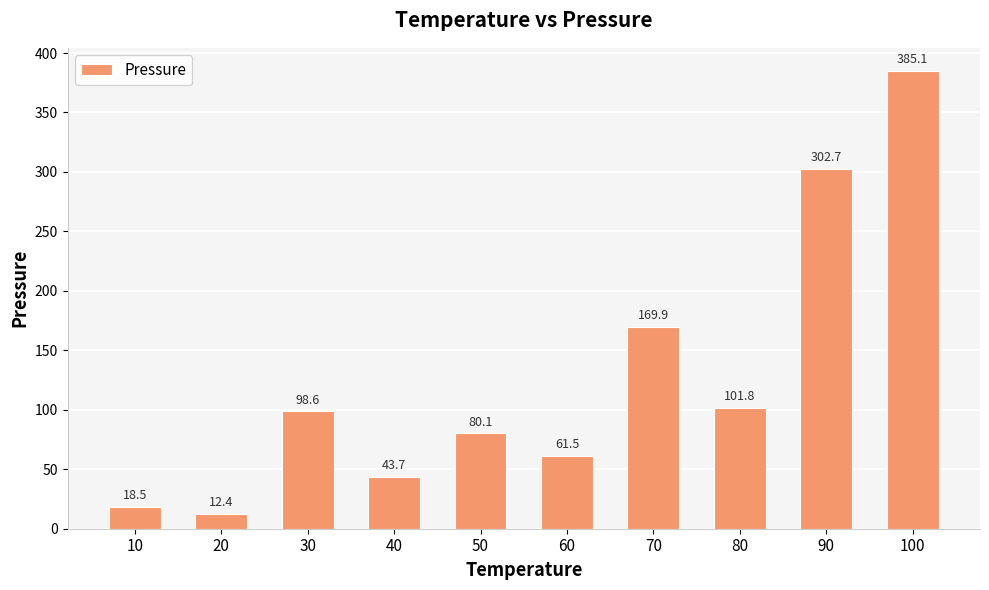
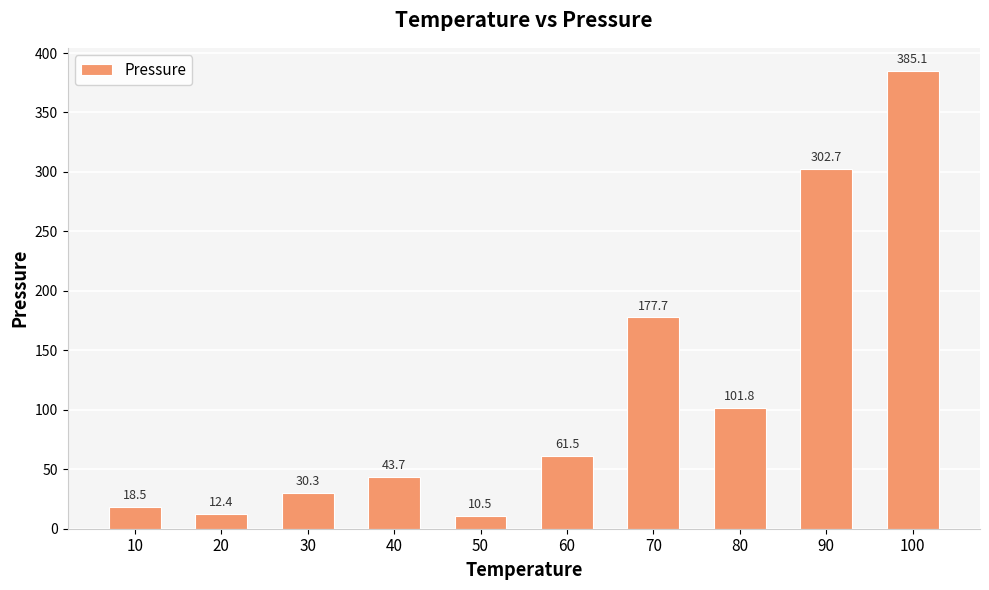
30: 98.6 -> 30.3
50: 80.1 -> 10.5
70: 169.9 -> 177.7
